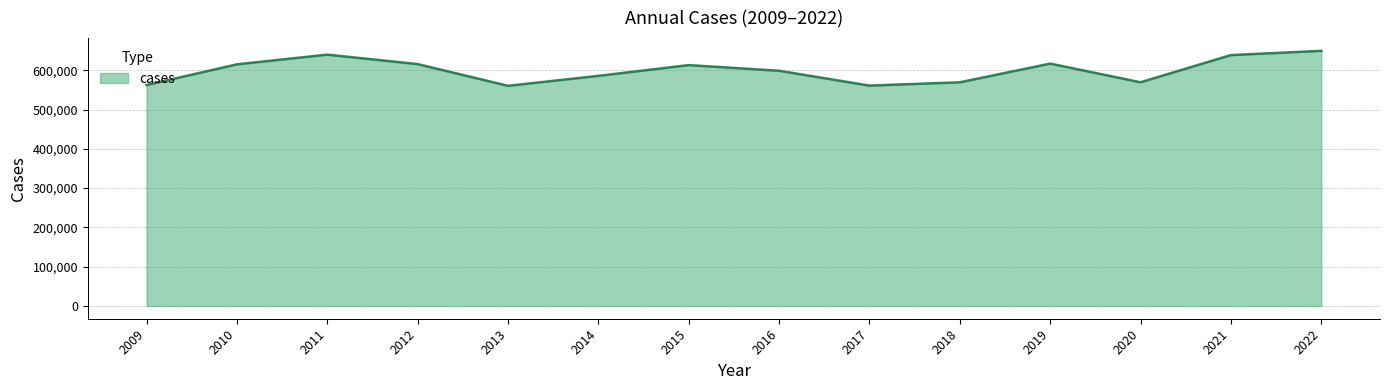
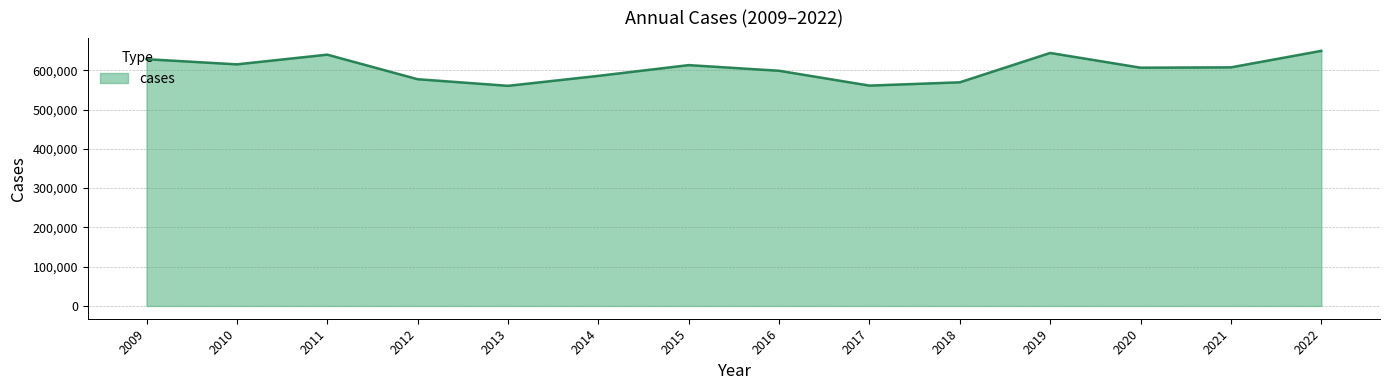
2009: 560,000 -> 630,000
2012: 620,000 -> 580,000
2019: 620,000 -> 640,000
2020: 570,000 -> 610,000
2021: 640,000 -> 610,000
